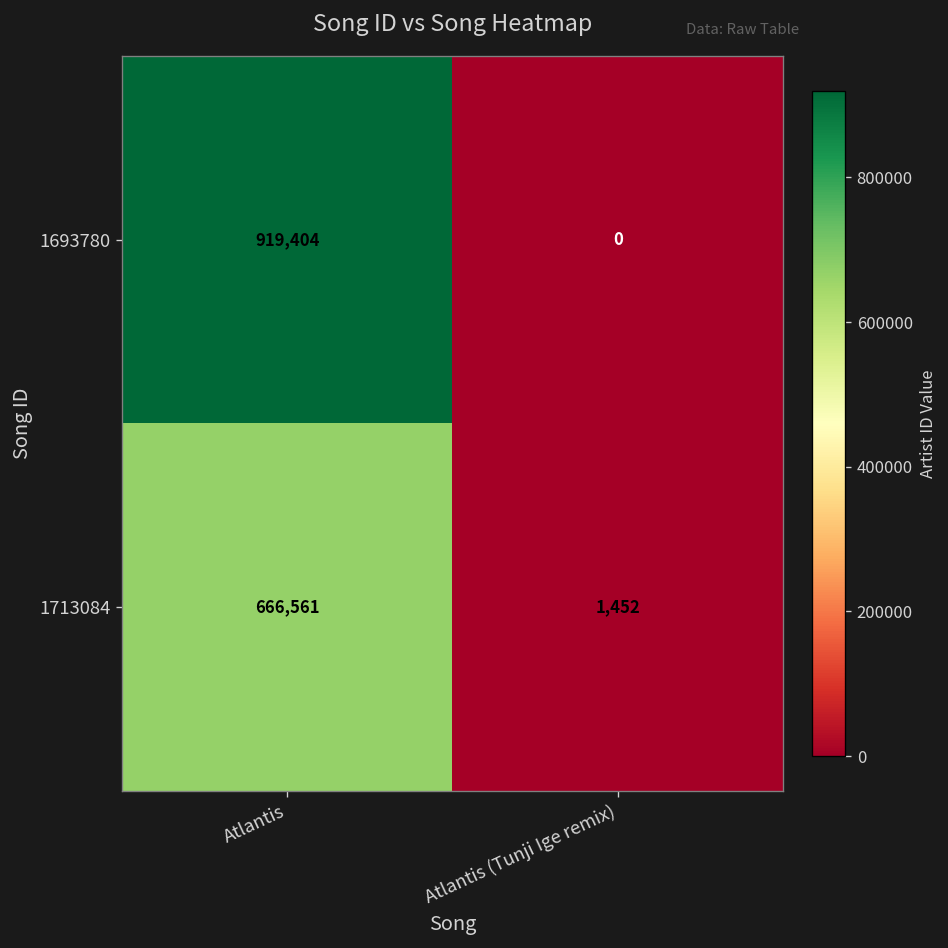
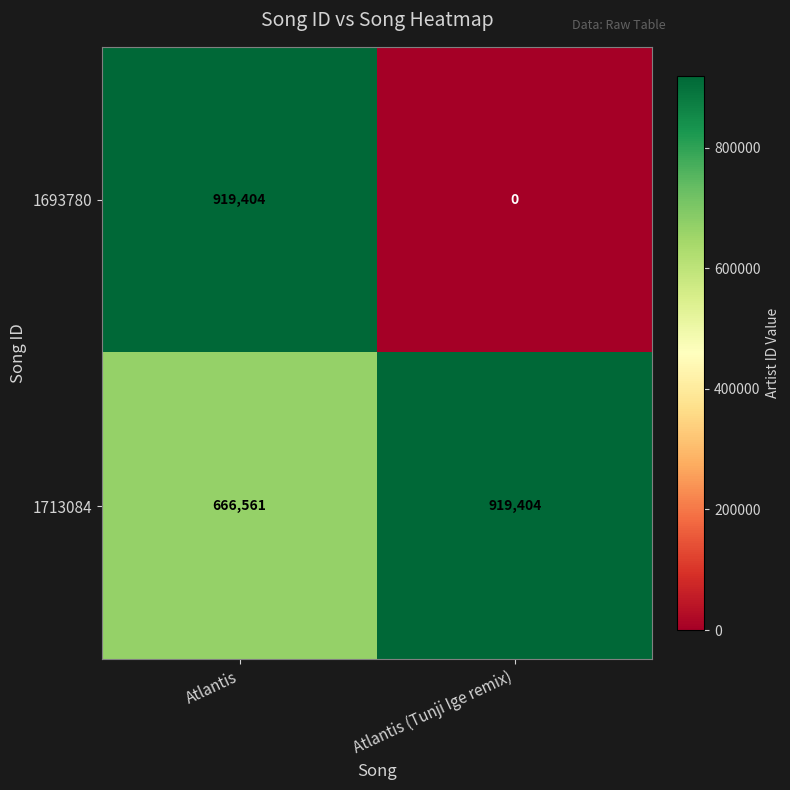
1713084, Atlantis (Tunji Ige remix): 1,452 -> 919,404
